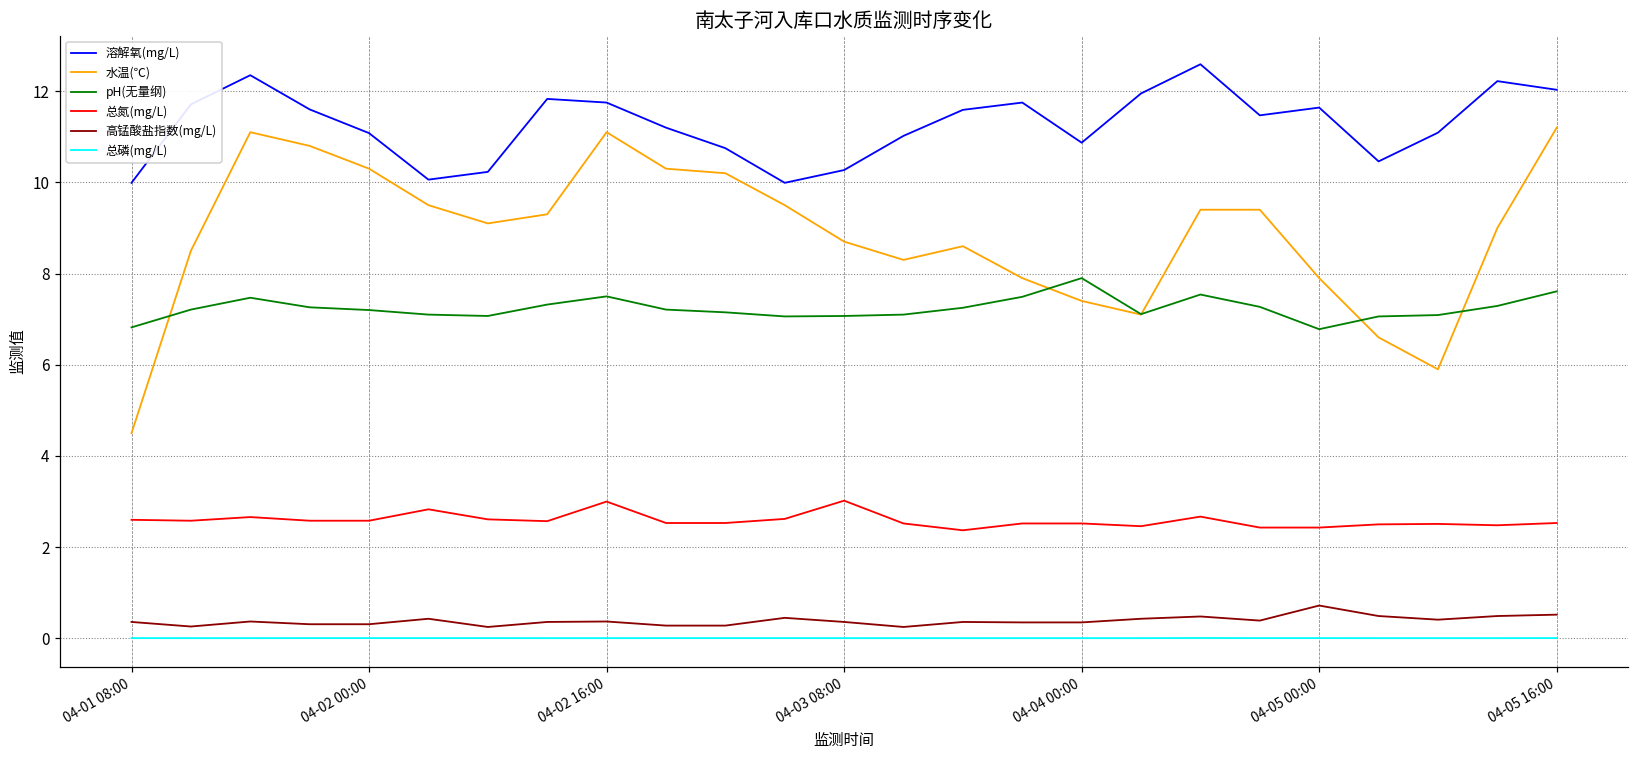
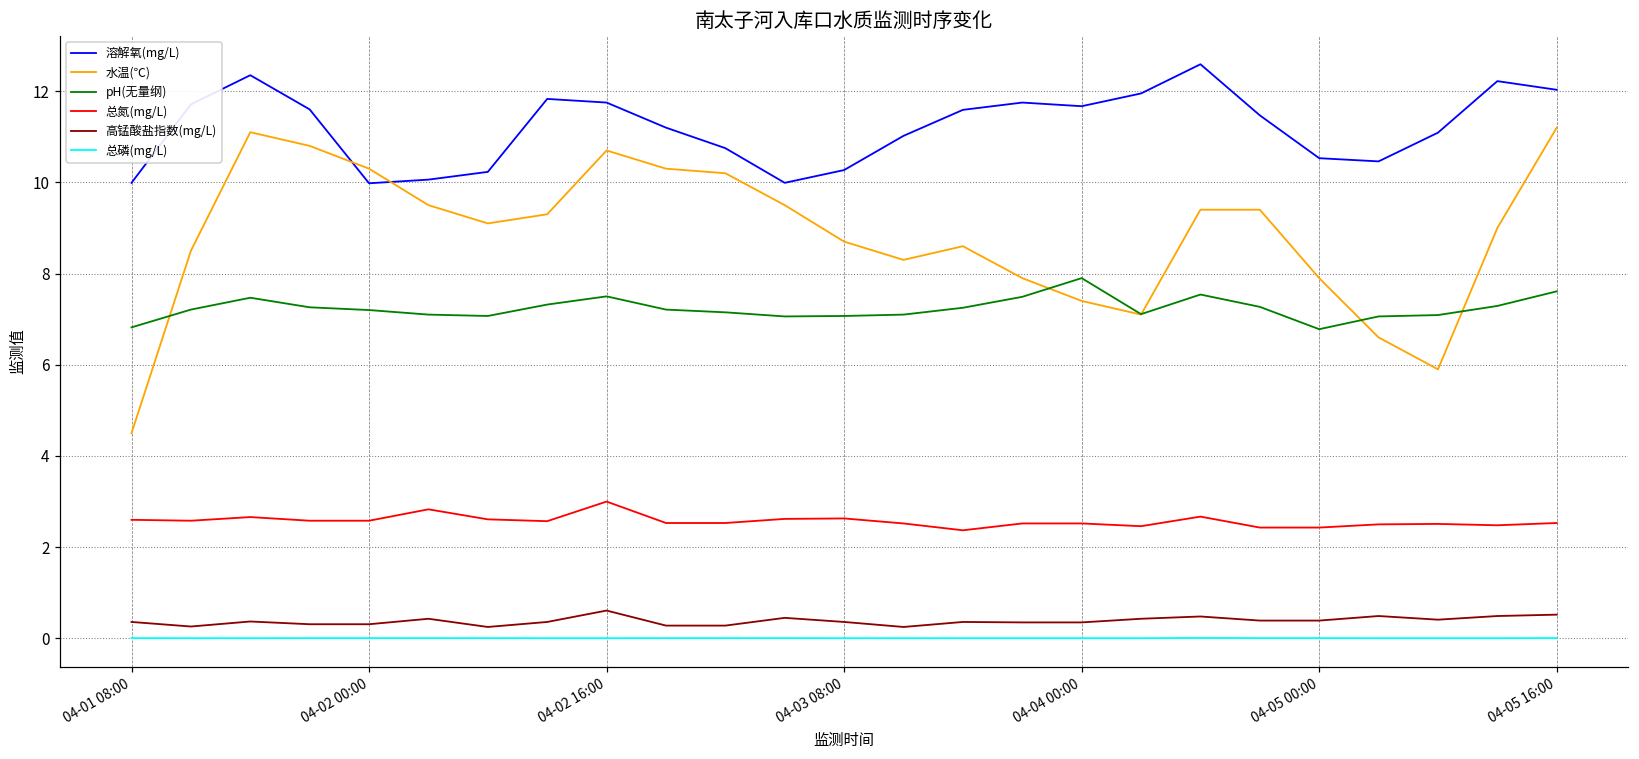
溶解氧(mg/L), 04-02 00:00: 11.1 -> 10.0
水温(℃), 04-02 16:00: 11.1 -> 10.7
高锰酸盐指数(mg/L), 04-02 16:00: 0.4 -> 0.6
总氮(mg/L), 04-03 08:00: 3.0 -> 2.6
溶解氧(mg/L), 04-04 00:00: 10.9 -> 11.7
溶解氧(mg/L), 04-05 00:00: 11.6 -> 10.5
高锰酸盐指数(mg/L), 04-05 00:00: 0.7 -> 0.4
